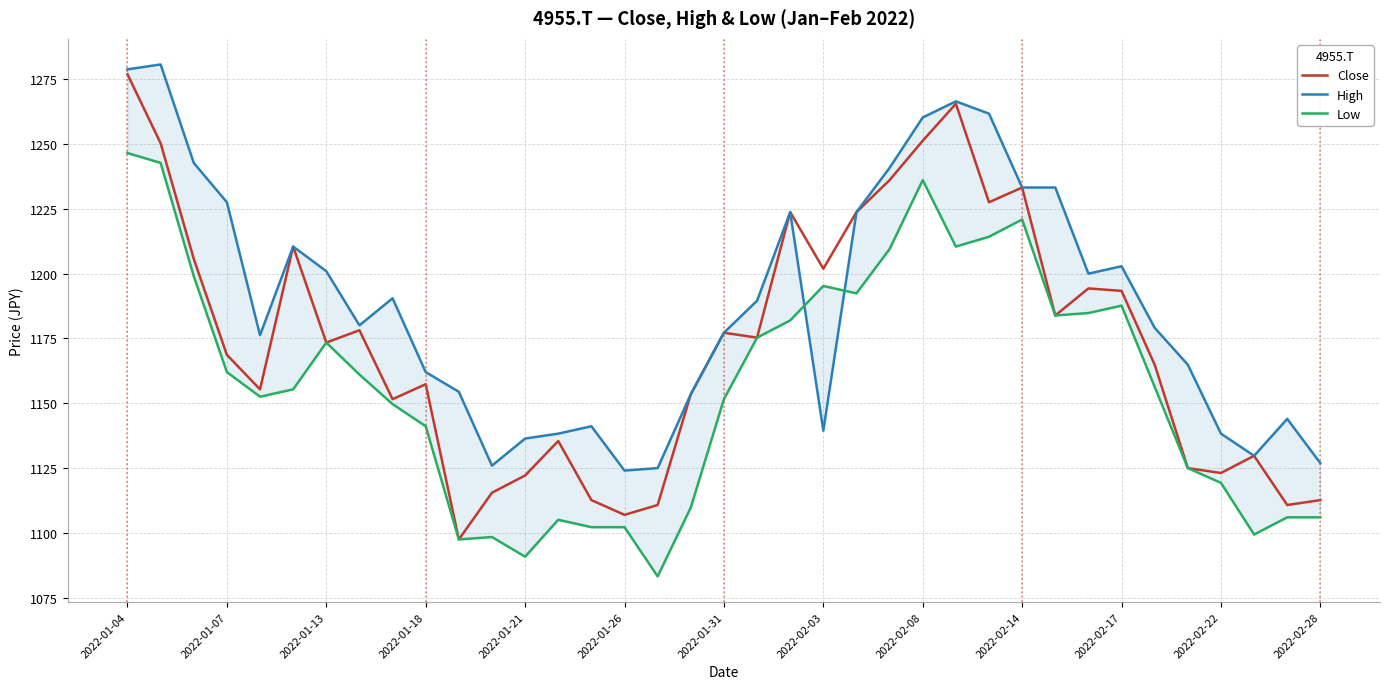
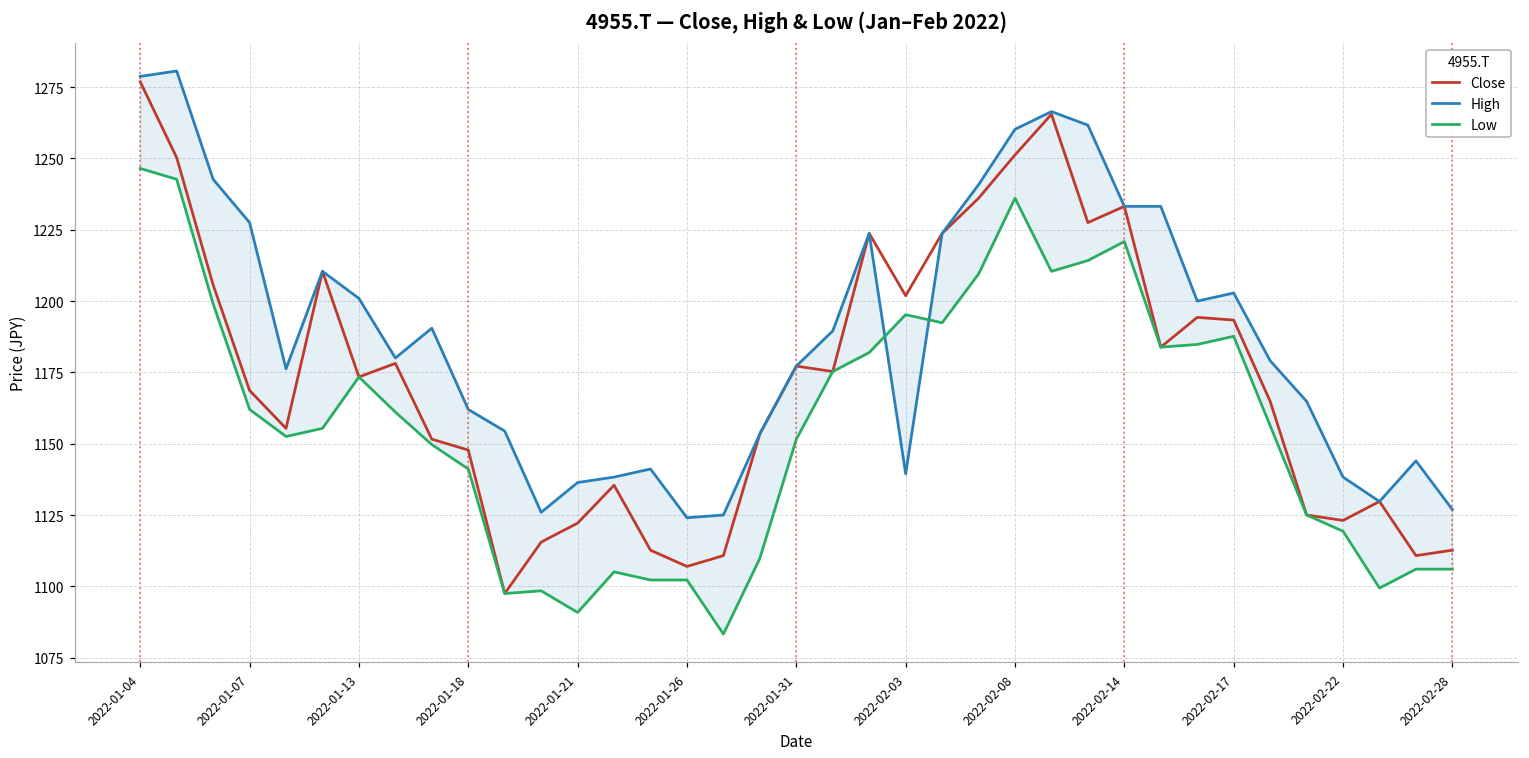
Close, 2022-01-18: 1157 -> 1148
